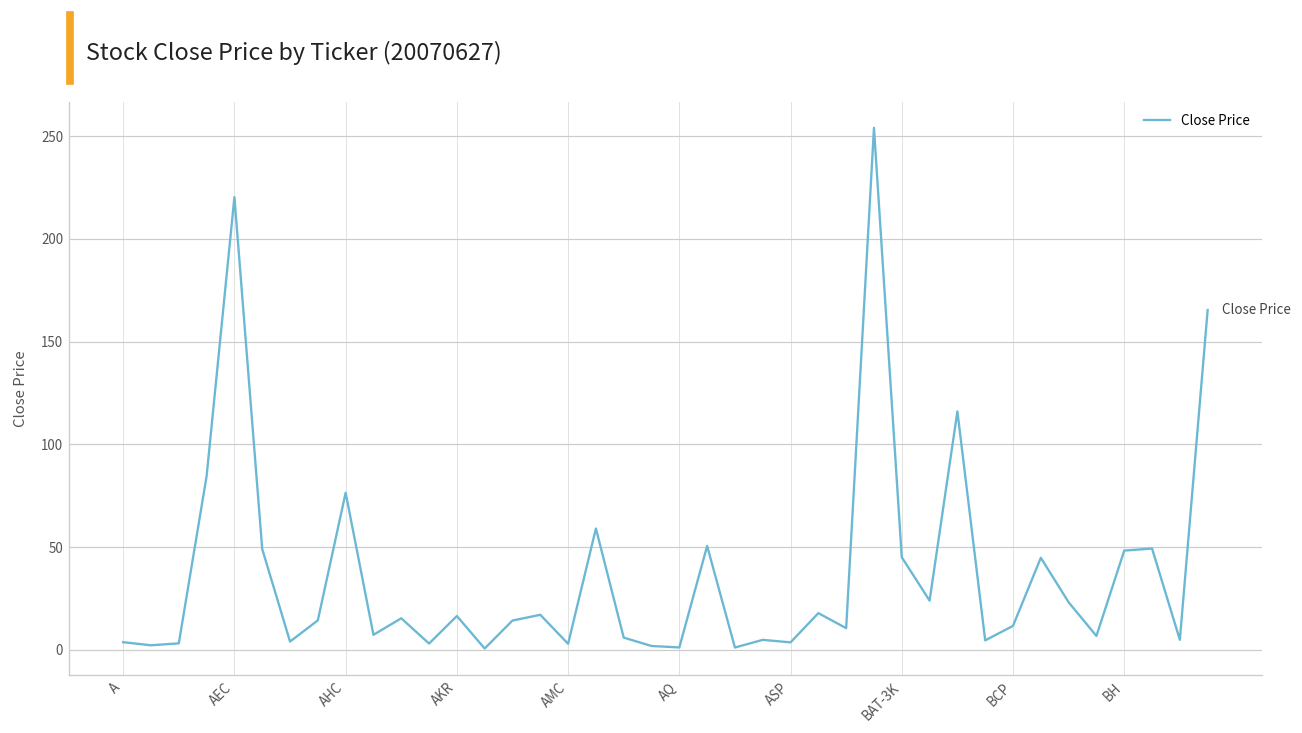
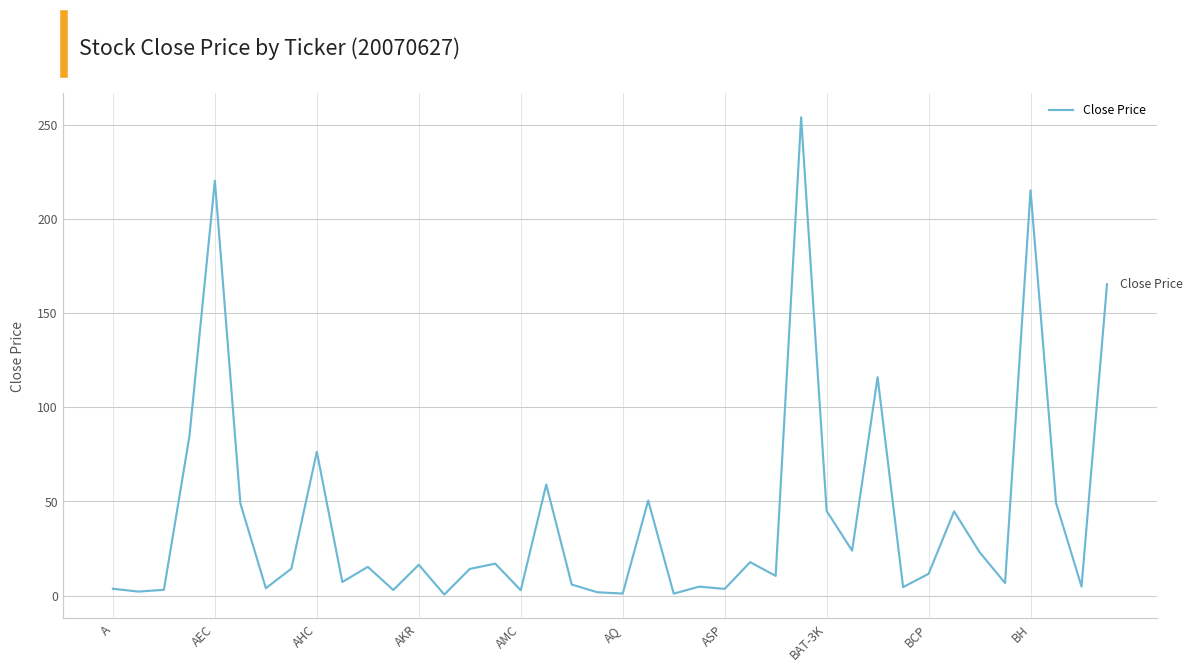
BH: 48 -> 215
